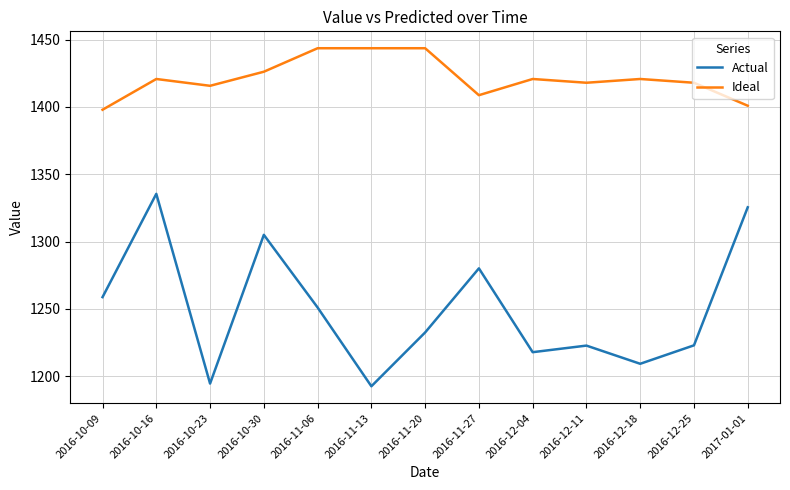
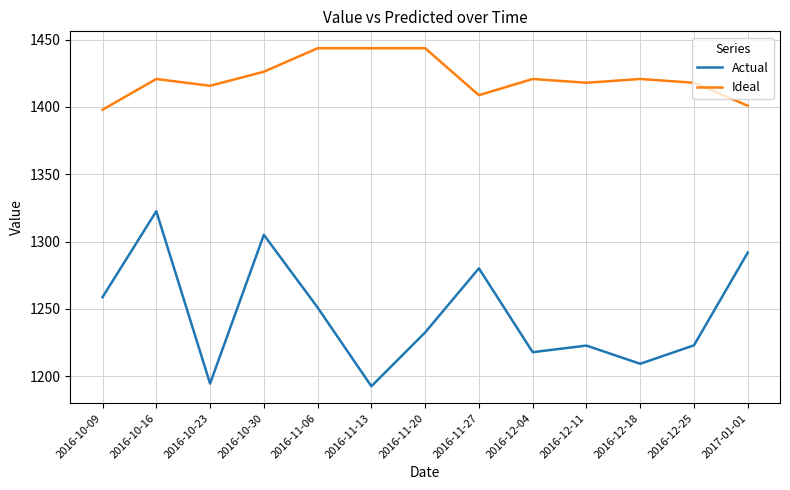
Actual, 2016-10-16: 1335 -> 1323
Actual, 2017-01-01: 1325 -> 1292
